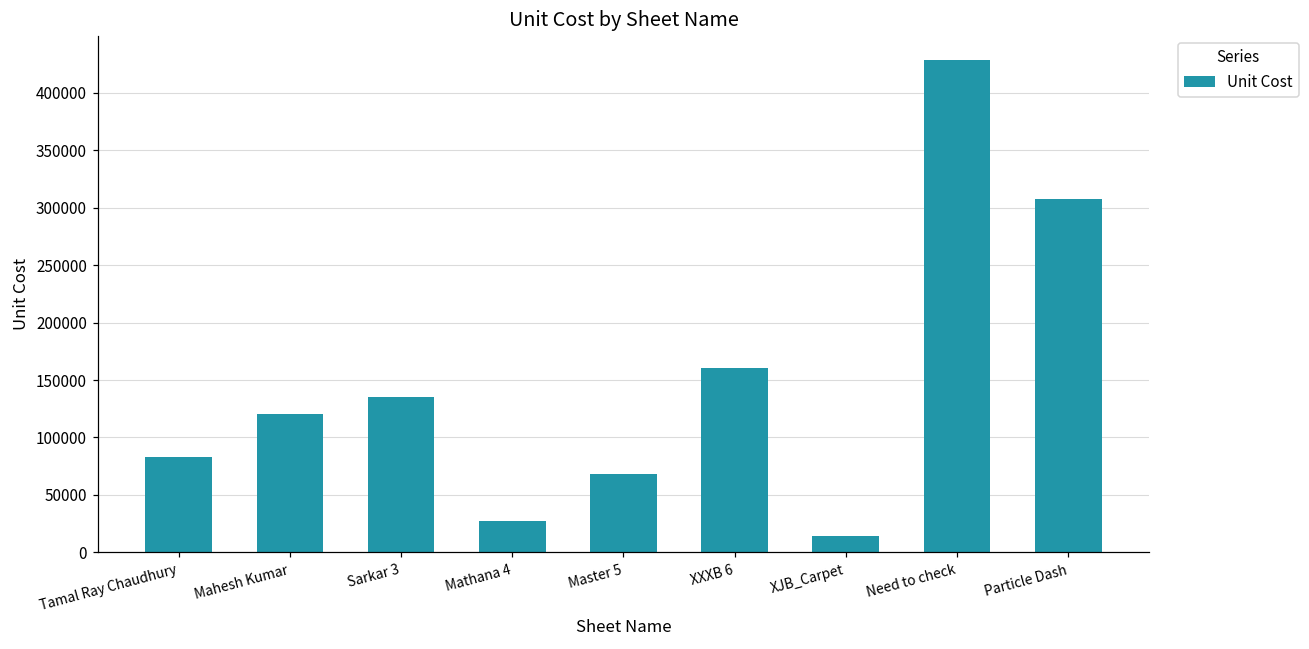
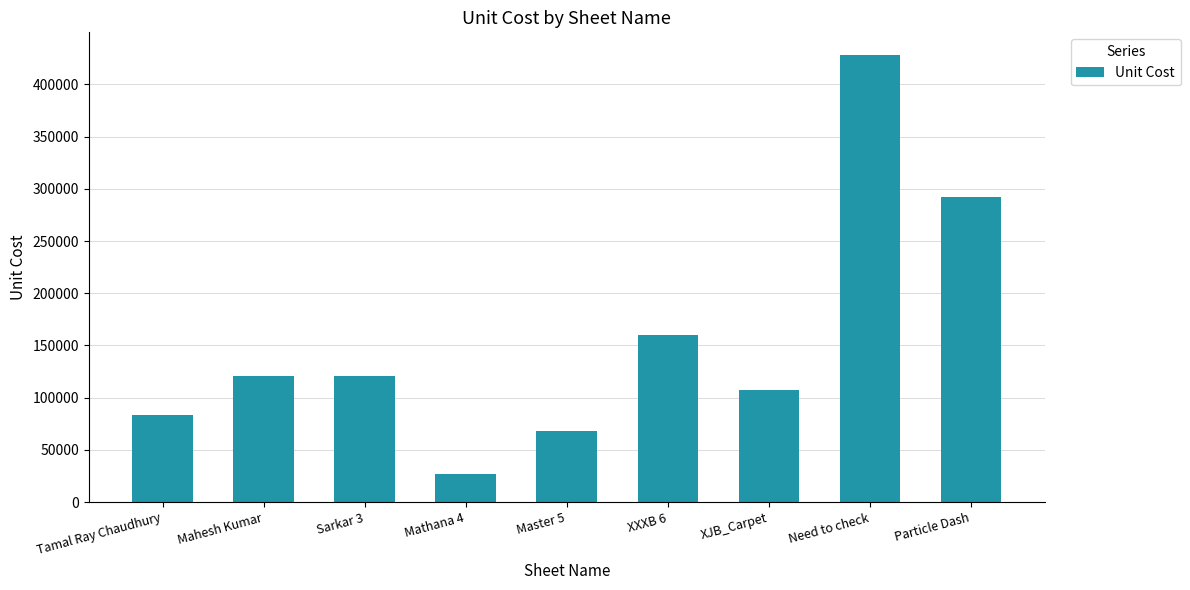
Sarkar 3: 135000 -> 120000
XJB_Carpet: 14000 -> 107000
Particle Dash: 308000 -> 292000
